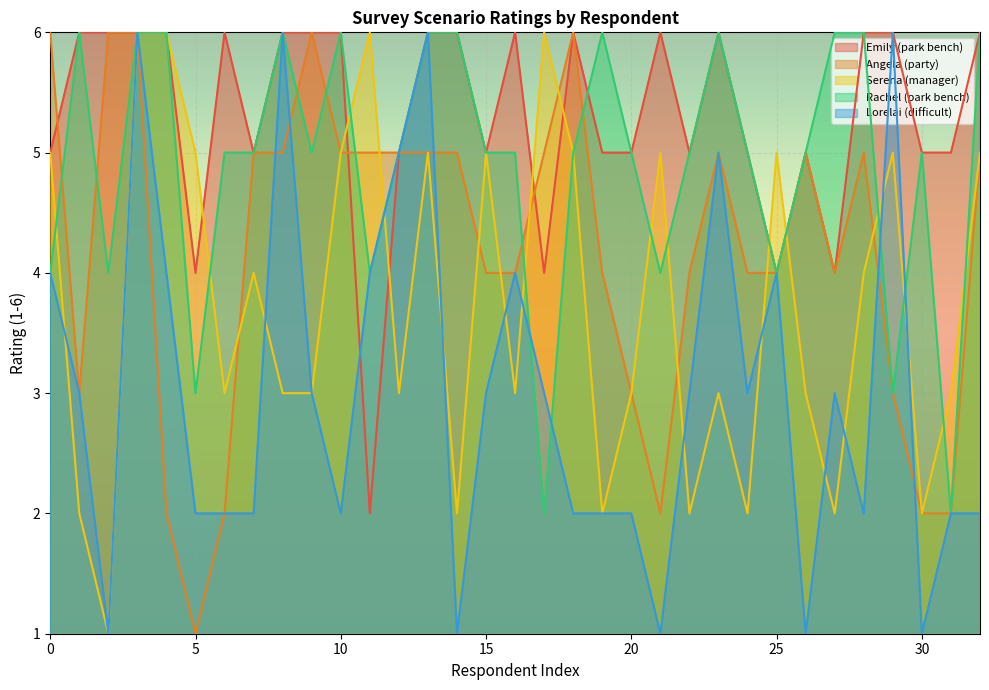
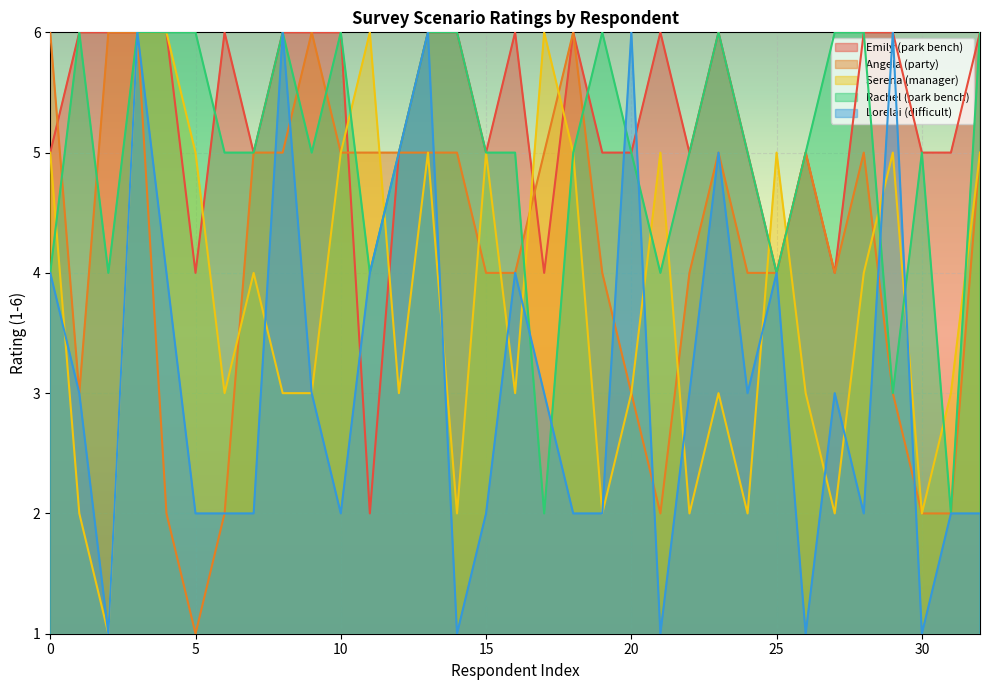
Rachel (park bench), 5: 3 -> 6
Lorelai (difficult), 15: 3 -> 2
Lorelai (difficult), 20: 2 -> 6
